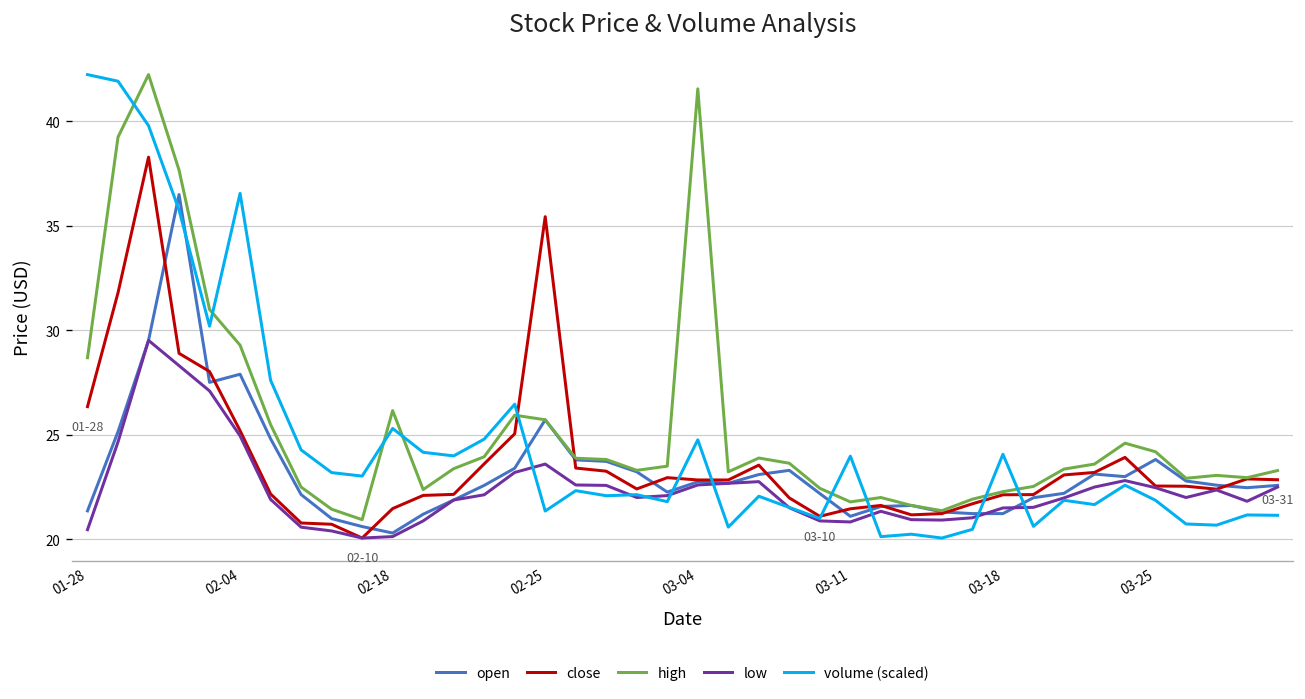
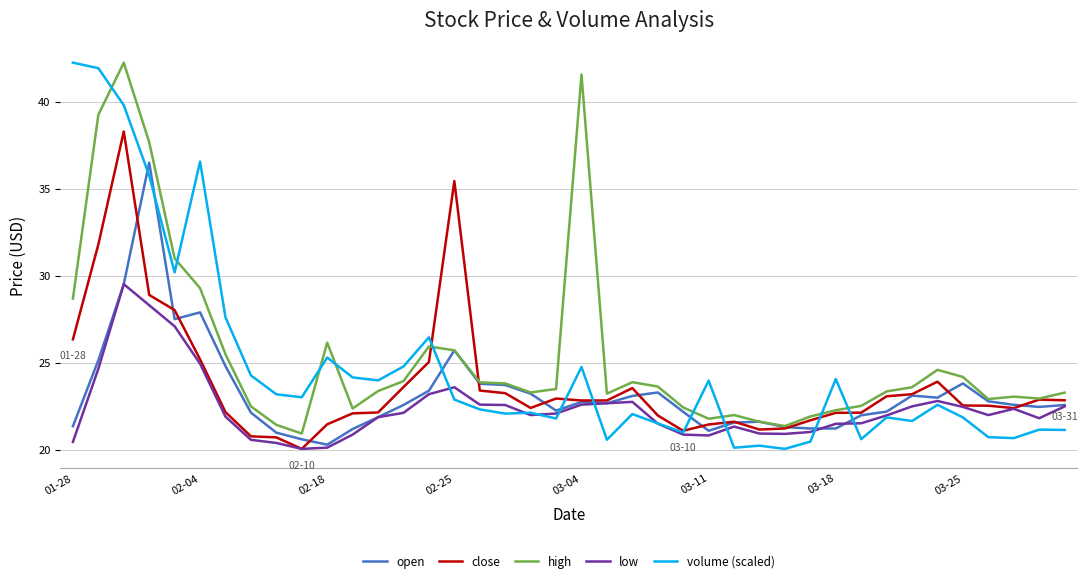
volume (scaled), 02-25: 21.4 -> 22.9
